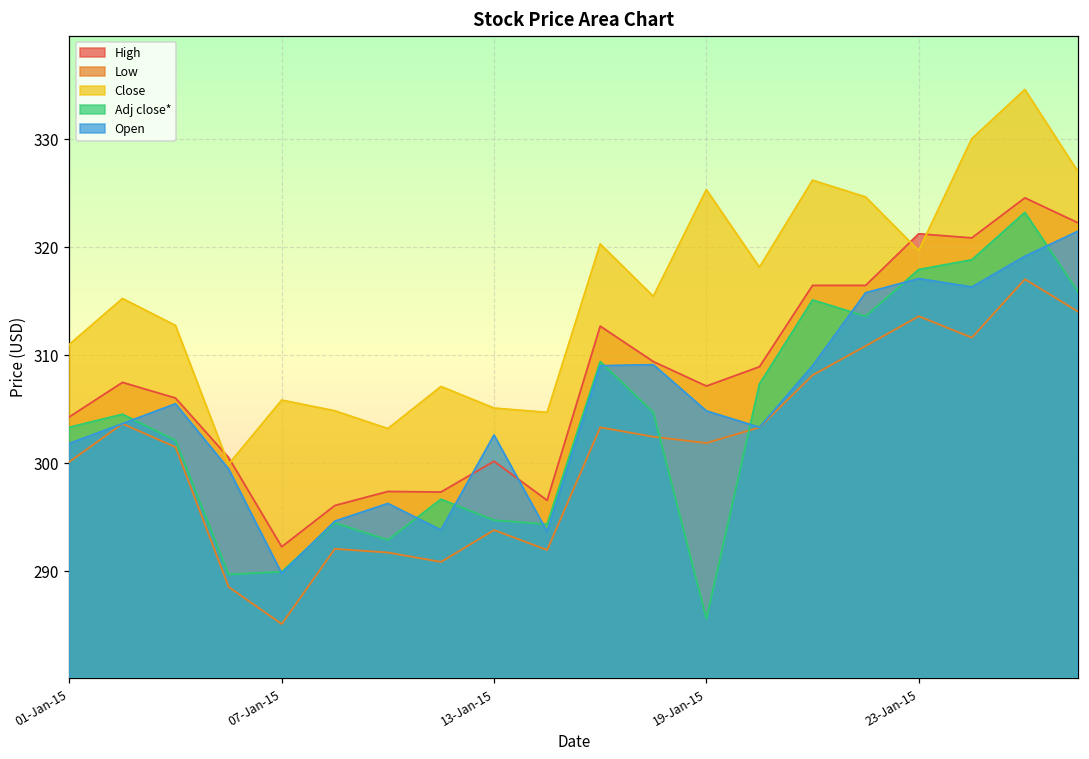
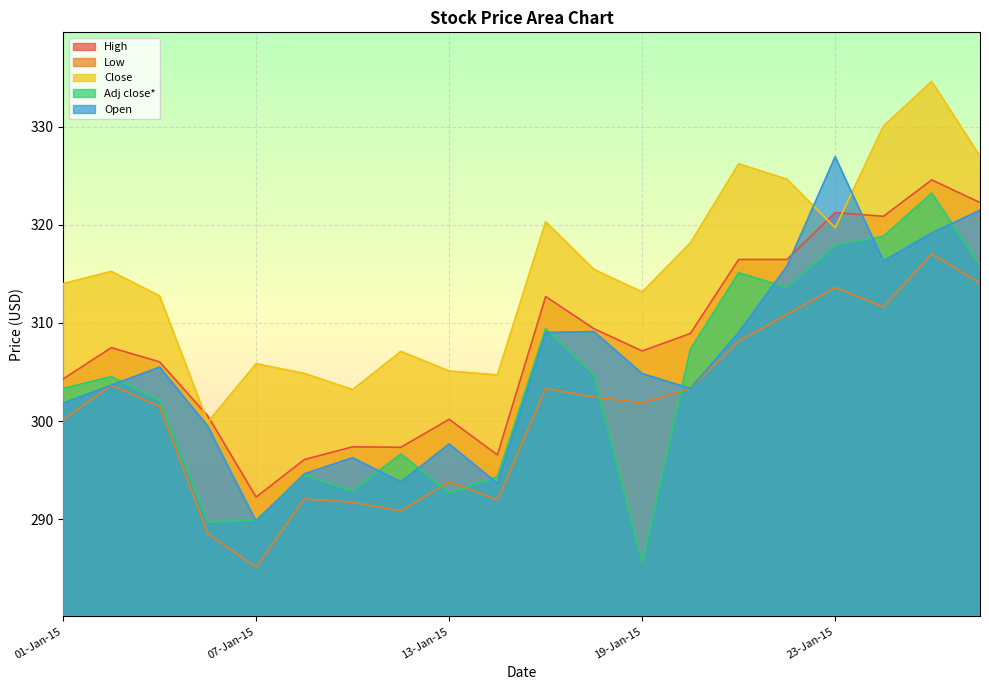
Close, 01-Jan-15: 311 -> 314
Adj close*, 13-Jan-15: 295 -> 293
Open, 13-Jan-15: 303 -> 298
Close, 19-Jan-15: 325 -> 313
Open, 23-Jan-15: 317 -> 327
